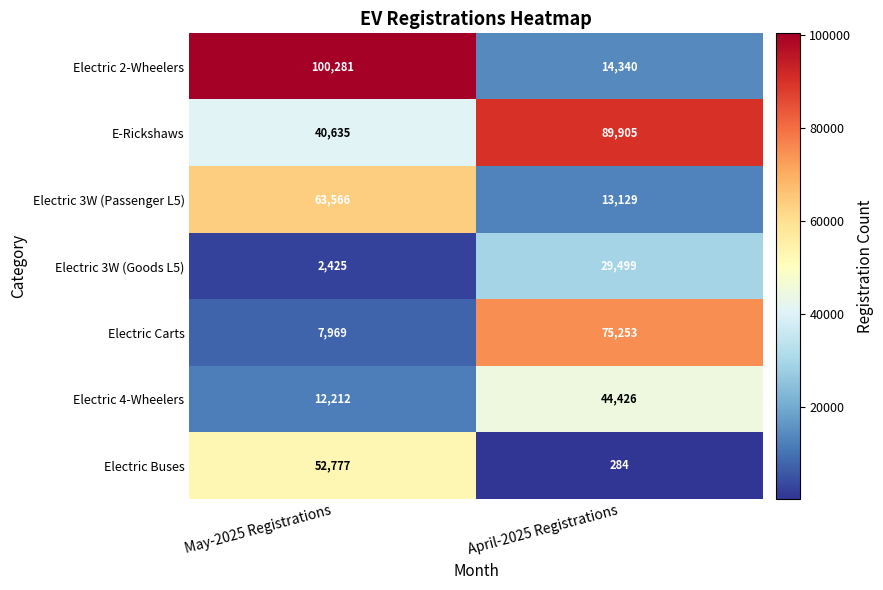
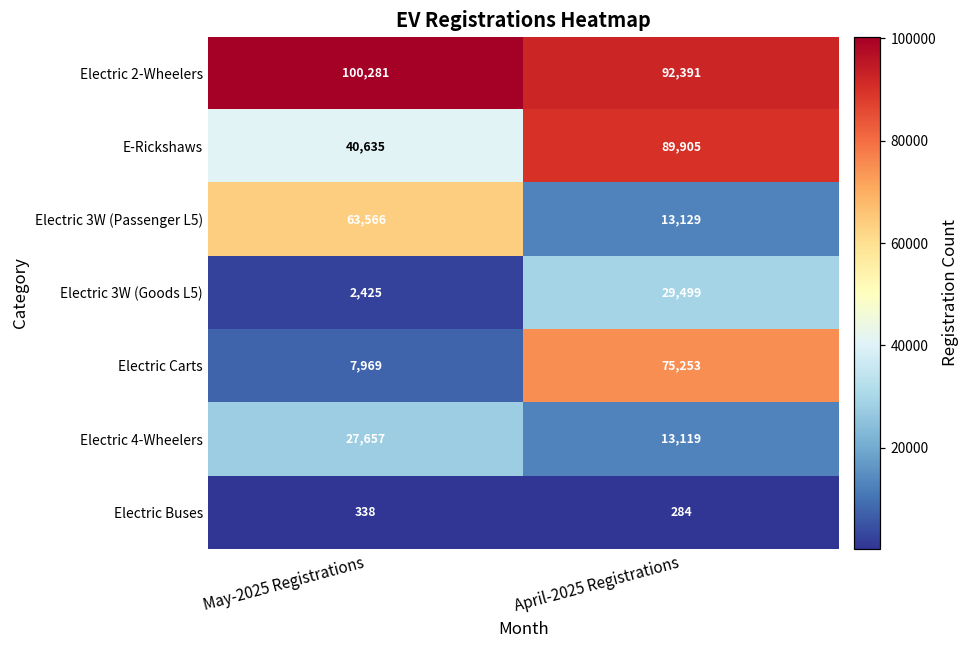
Electric 2-Wheelers, April-2025 Registrations: 14,340 -> 92,391
Electric 4-Wheelers, May-2025 Registrations: 12,212 -> 27,657
Electric 4-Wheelers, April-2025 Registrations: 44,426 -> 13,119
Electric Buses, May-2025 Registrations: 52,777 -> 338
